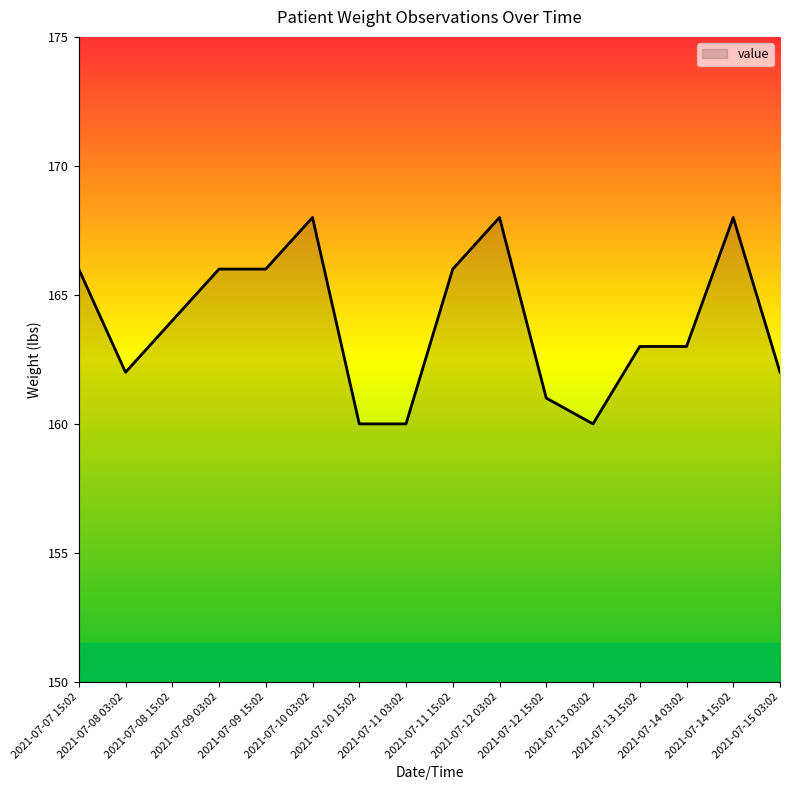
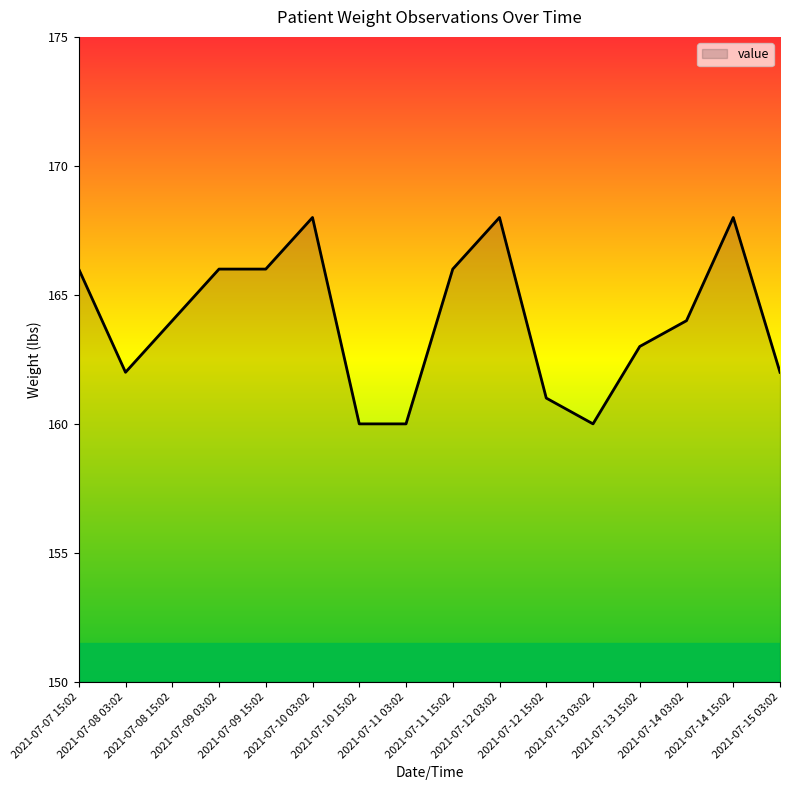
2021-07-14 03:02: 163 -> 164
